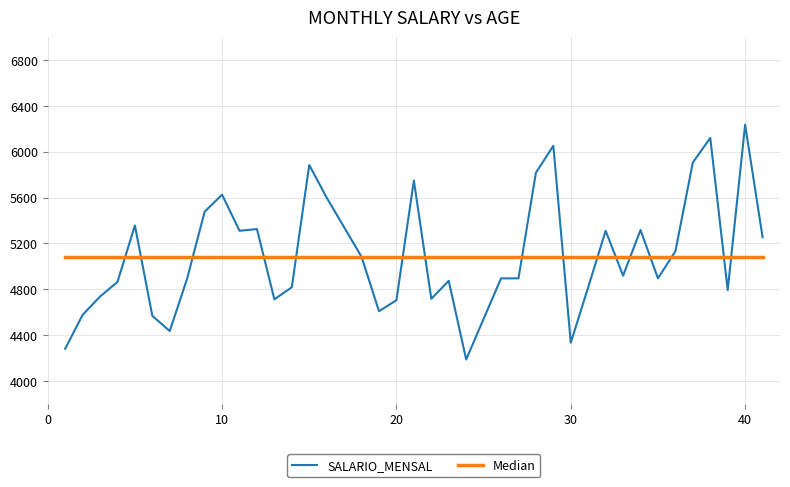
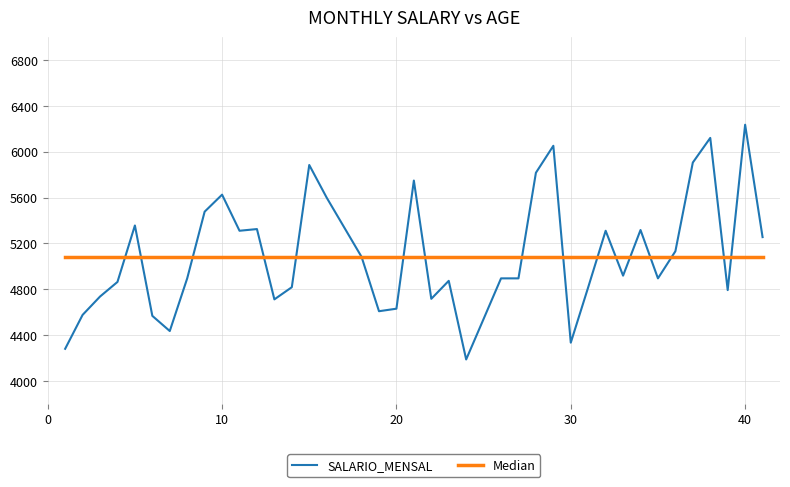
SALARIO_MENSAL, 20: 4700 -> 4630
